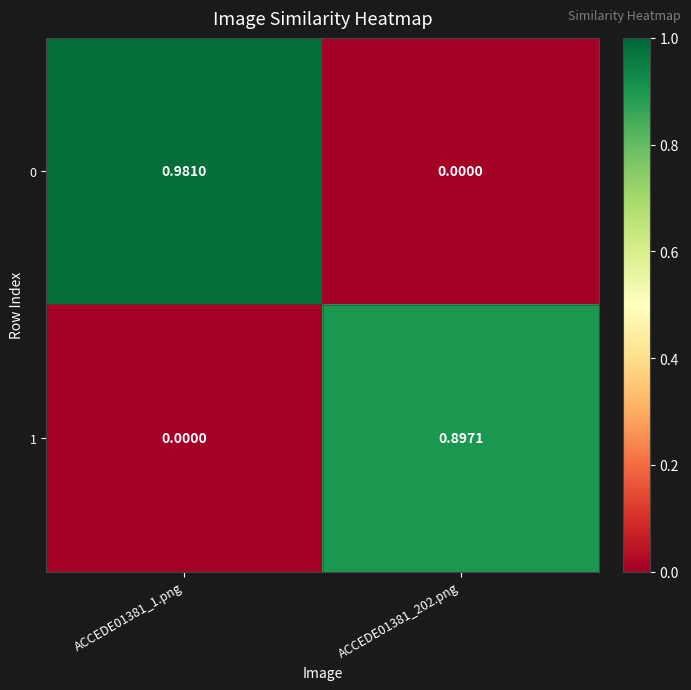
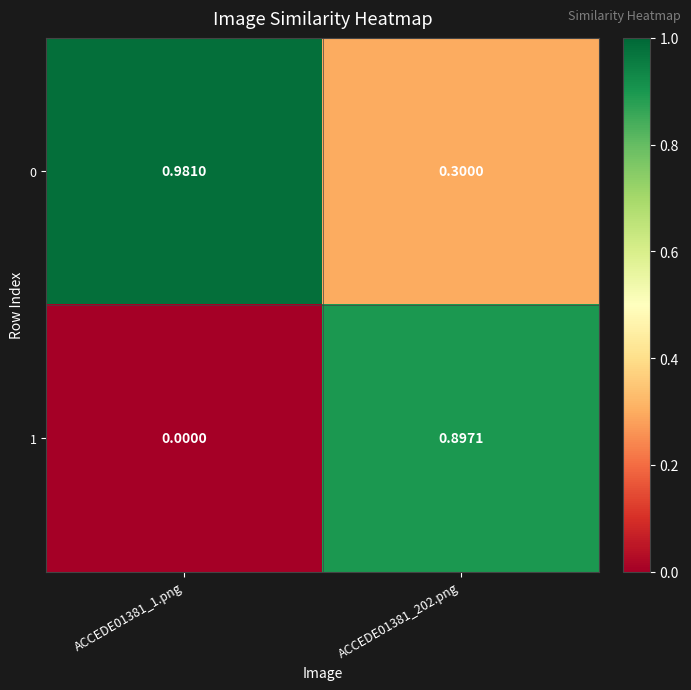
0, ACCEDE01381_202.png: 0.0000 -> 0.3000
